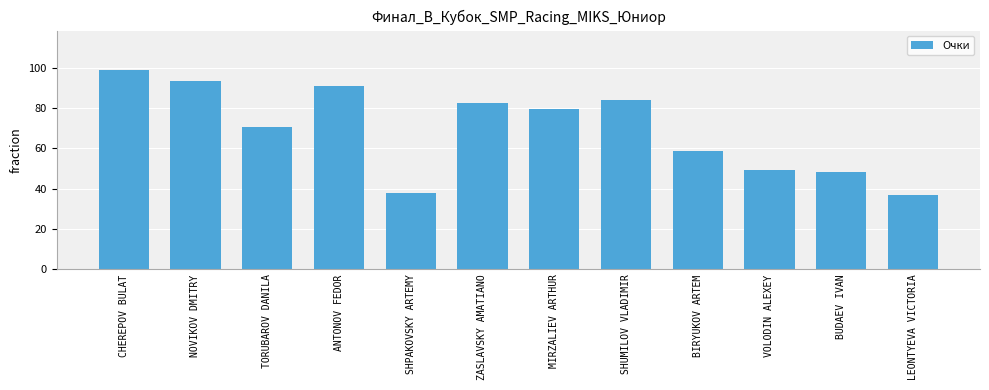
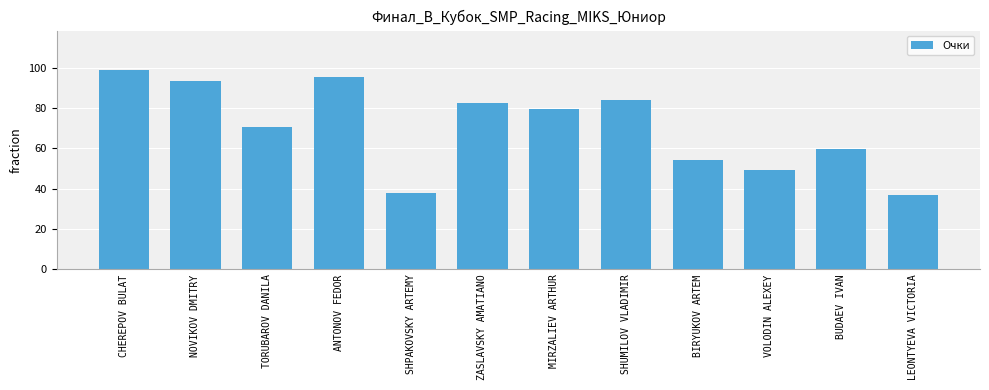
ANTONOV FEDOR: 91 -> 95
BIRYUKOV ARTEM: 58 -> 54
BUDAEV IVAN: 48 -> 60
